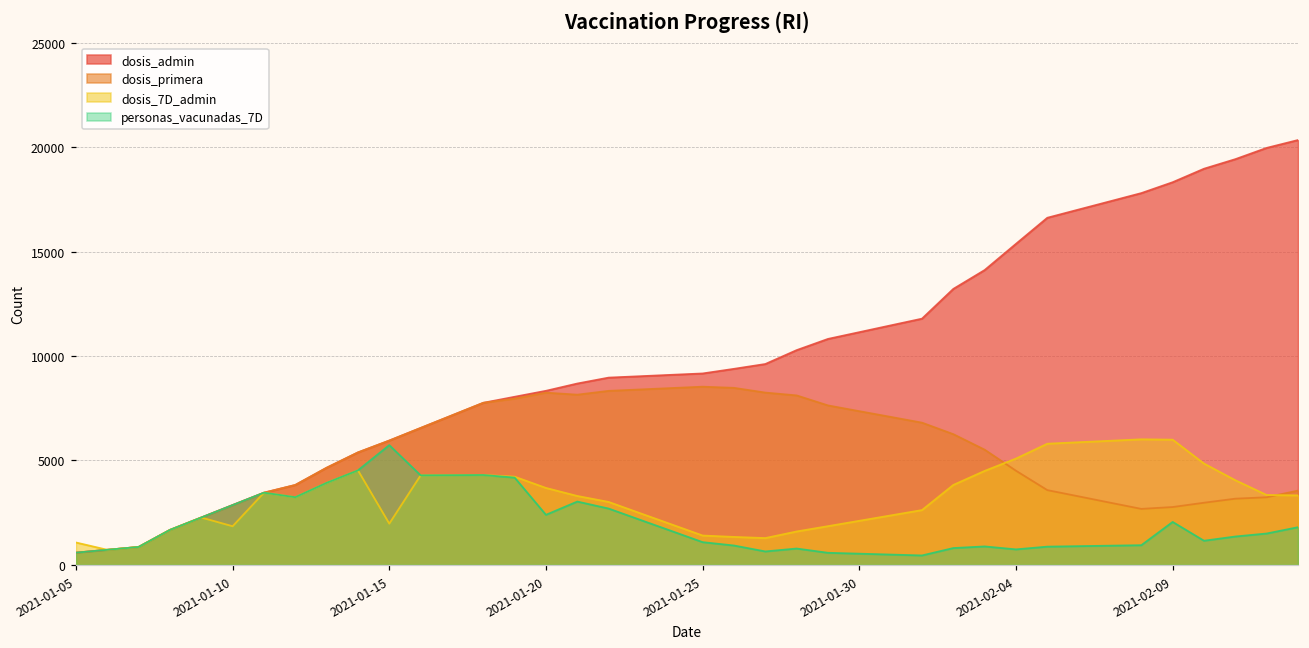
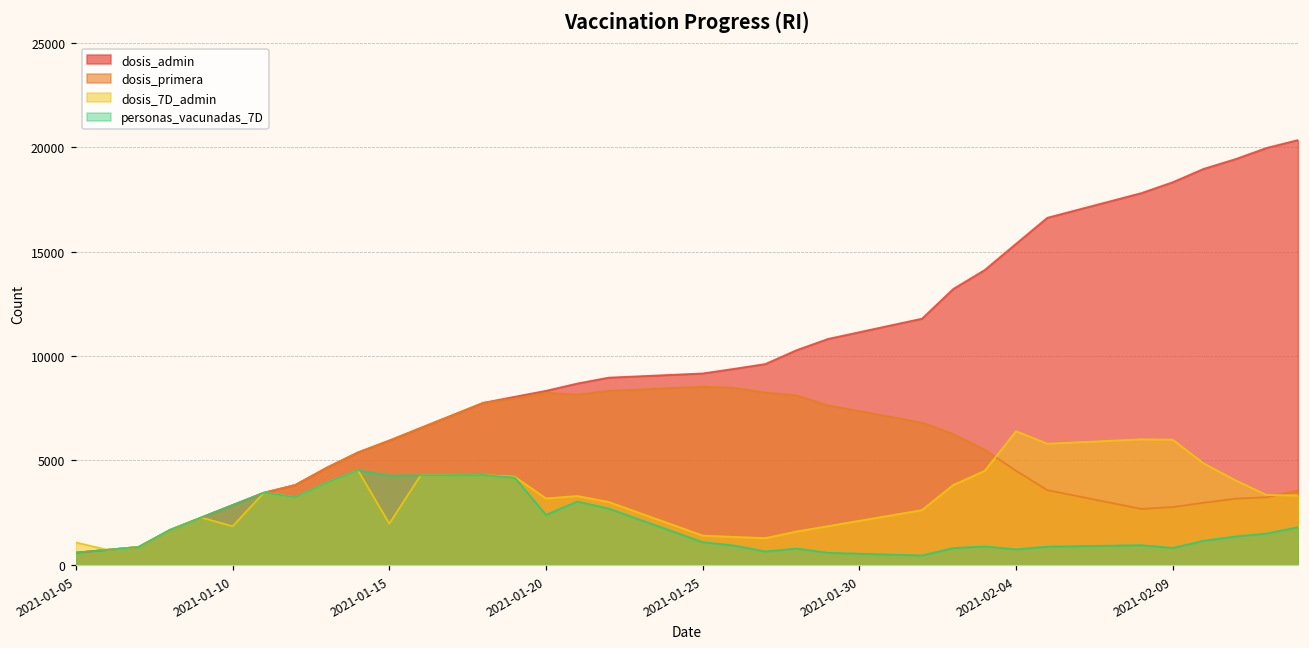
personas_vacunadas_7D, 2021-01-15: 5700 -> 4300
dosis_7D_admin, 2021-01-20: 3700 -> 3200
dosis_7D_admin, 2021-02-04: 5100 -> 6400
personas_vacunadas_7D, 2021-02-09: 2100 -> 800
